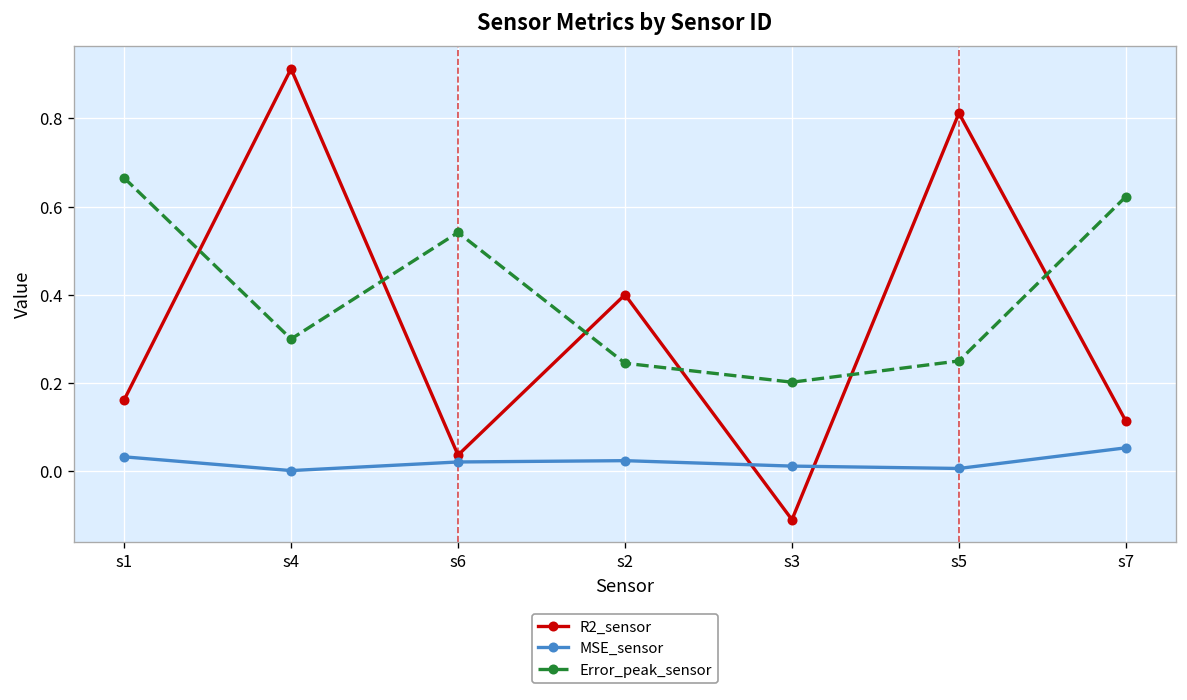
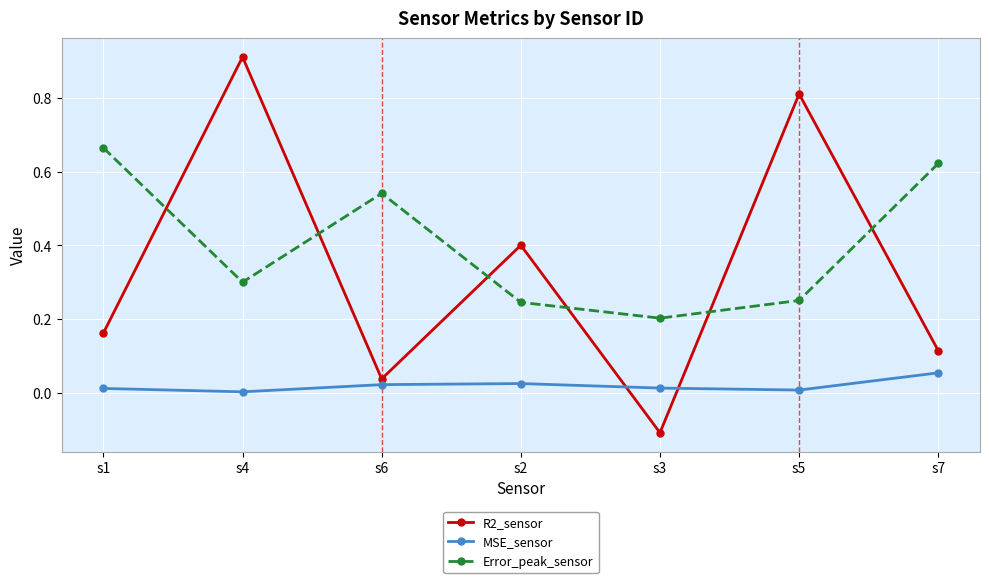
MSE_sensor, s1: 0.03 -> 0.01
